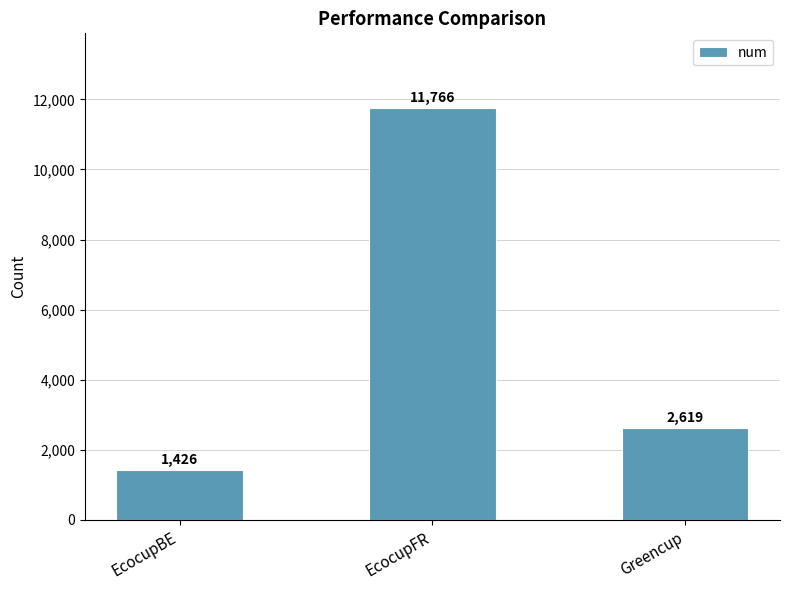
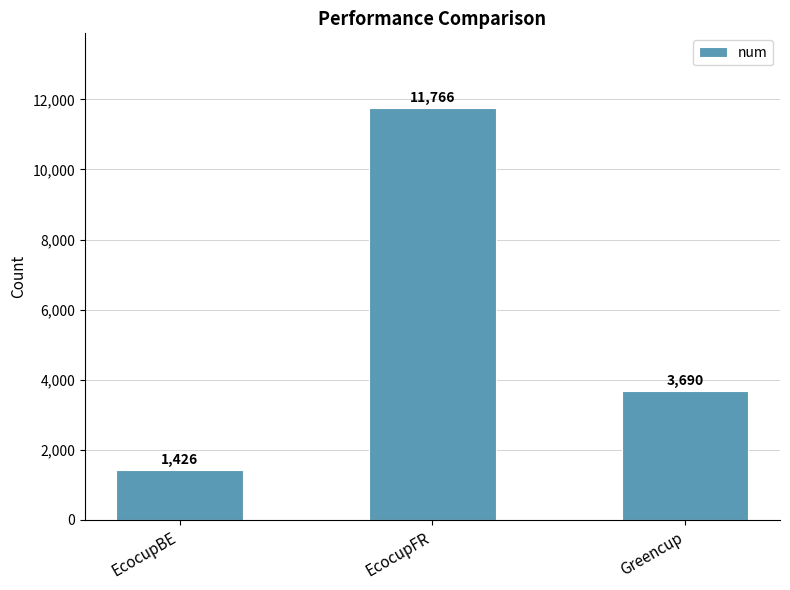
Greencup: 2,619 -> 3,690
